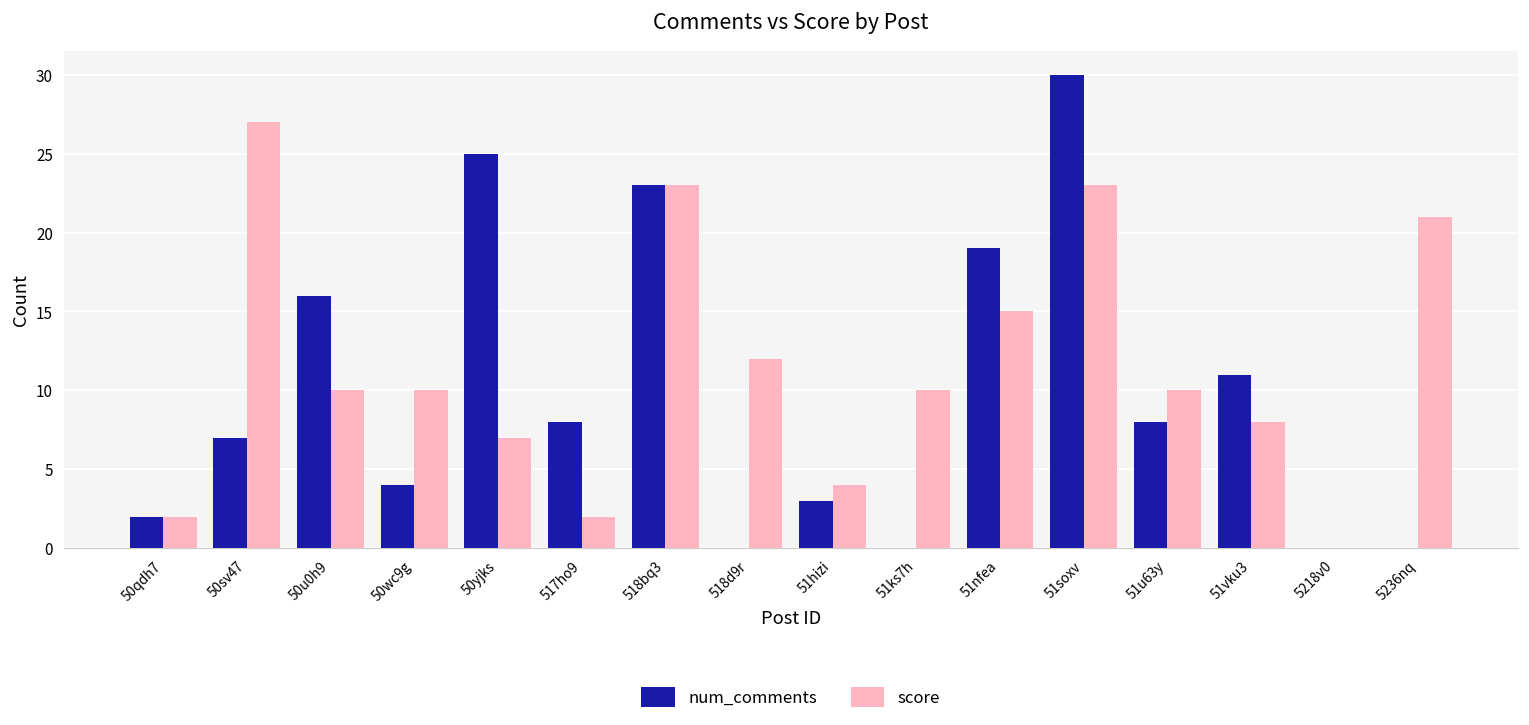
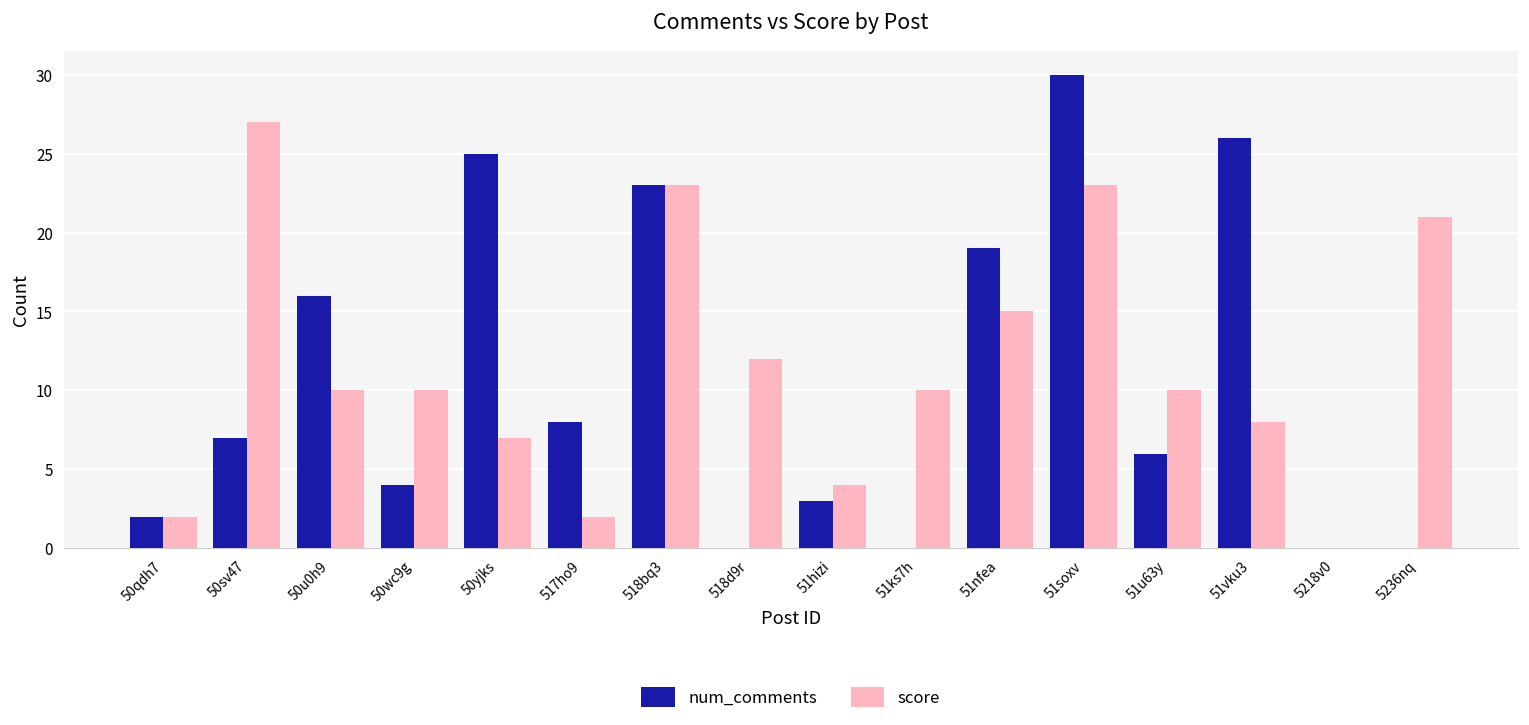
num_comments, 51u63y: 8 -> 6
num_comments, 51vku3: 11 -> 26
